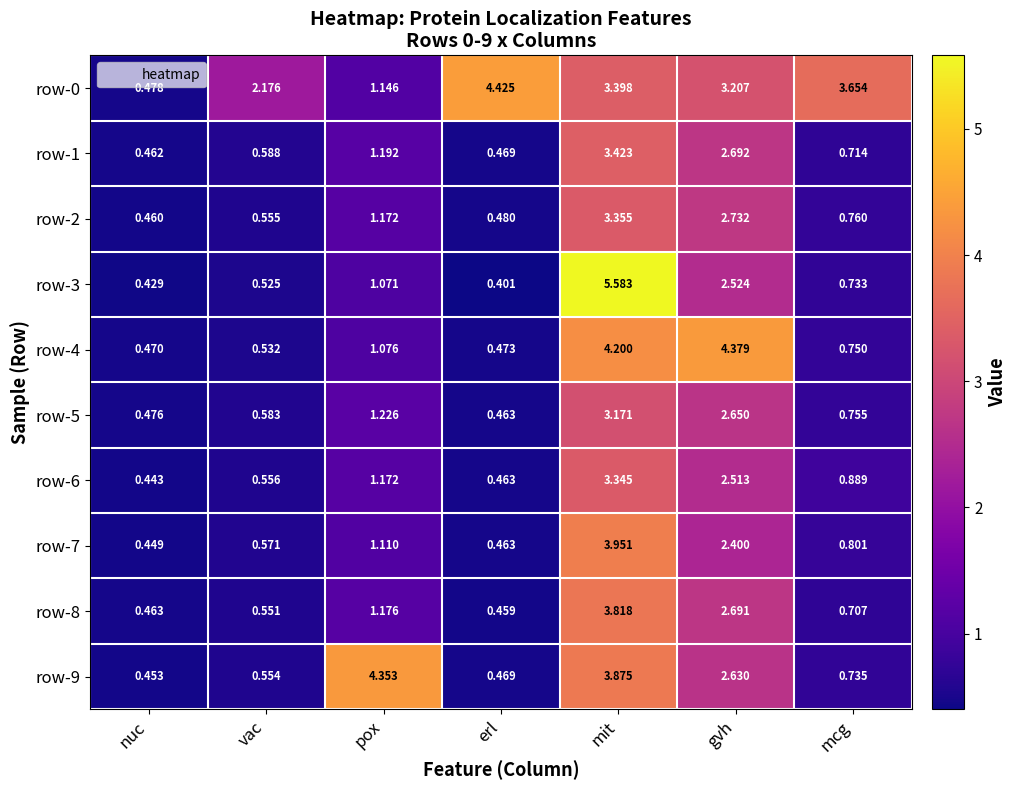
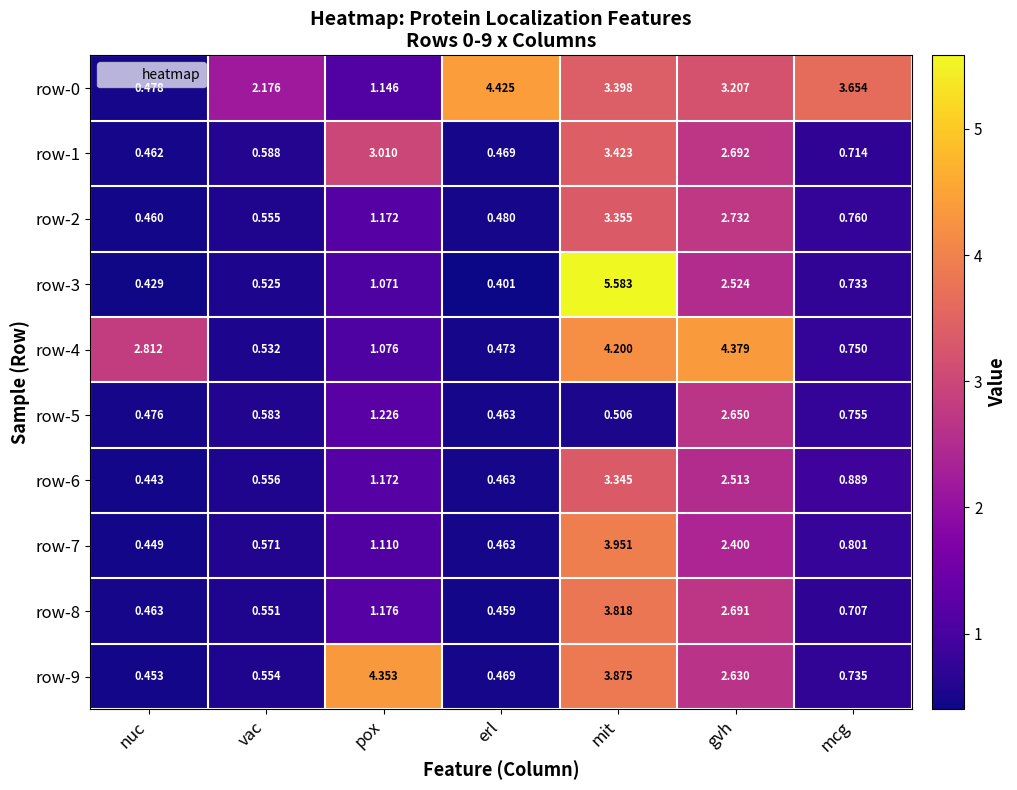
row-1, pox: 1.192 -> 3.010
row-4, nuc: 0.470 -> 2.812
row-5, mit: 3.171 -> 0.506
